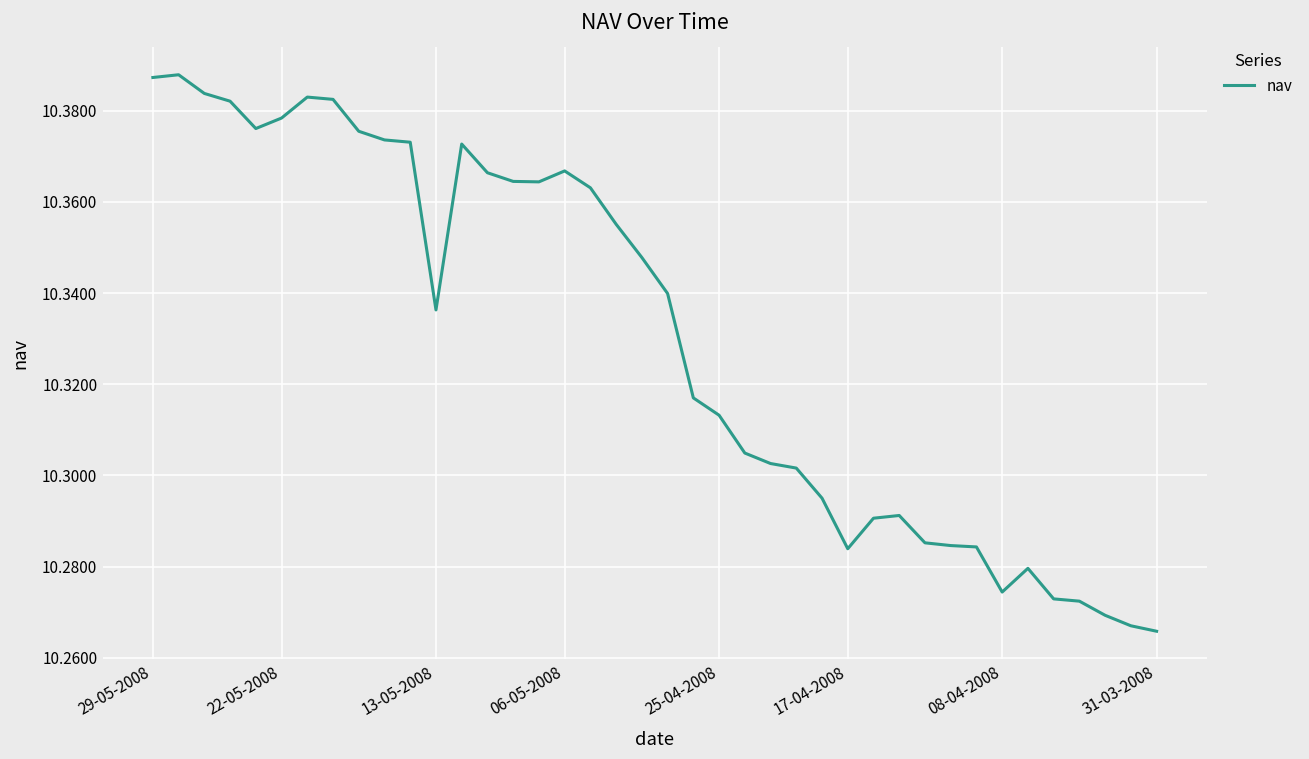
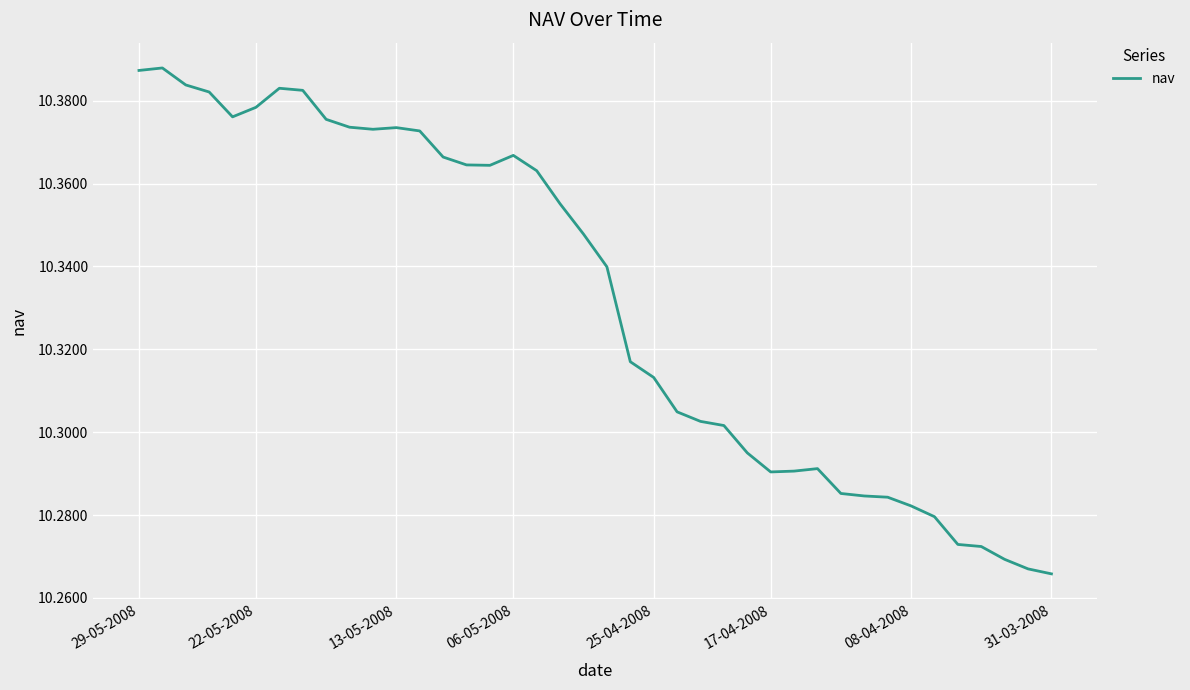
13-05-2008: 10.336 -> 10.374
17-04-2008: 10.284 -> 10.290
08-04-2008: 10.274 -> 10.282
